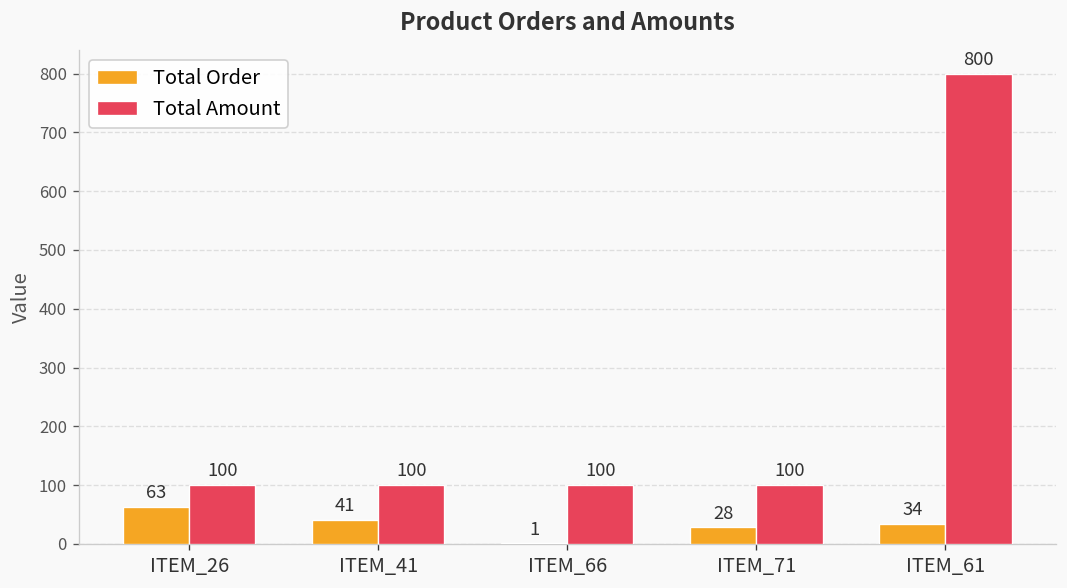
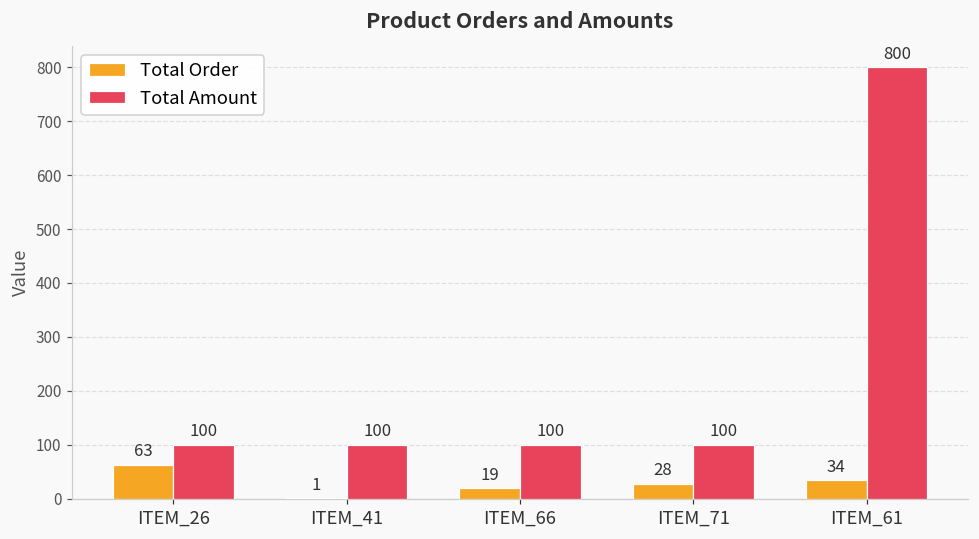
Total Order, ITEM_41: 41 -> 1
Total Order, ITEM_66: 1 -> 19
